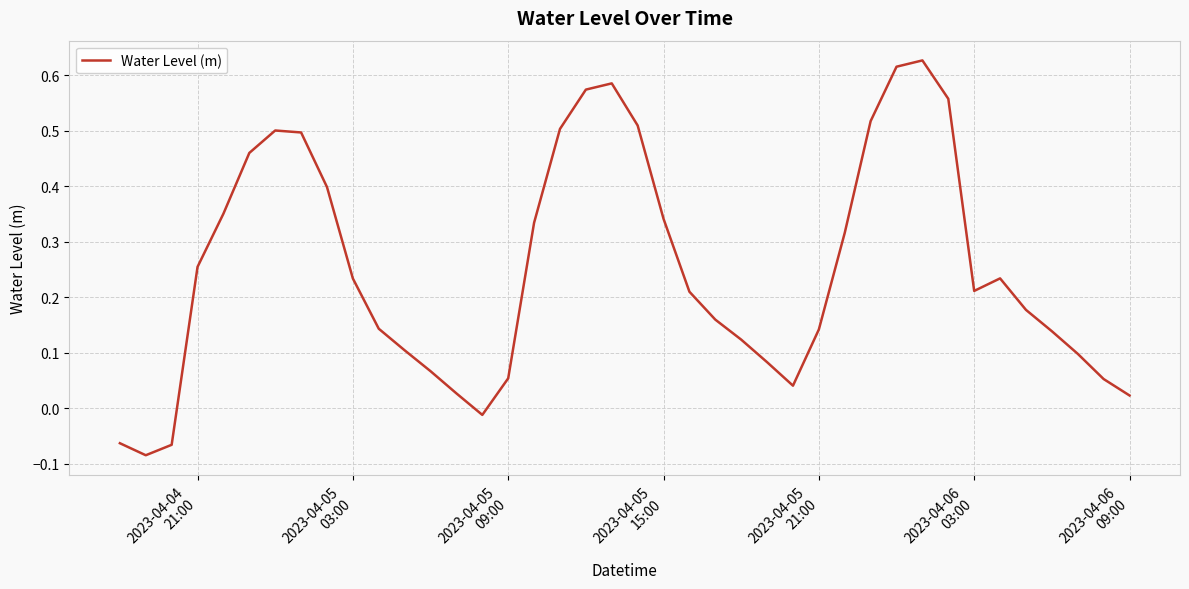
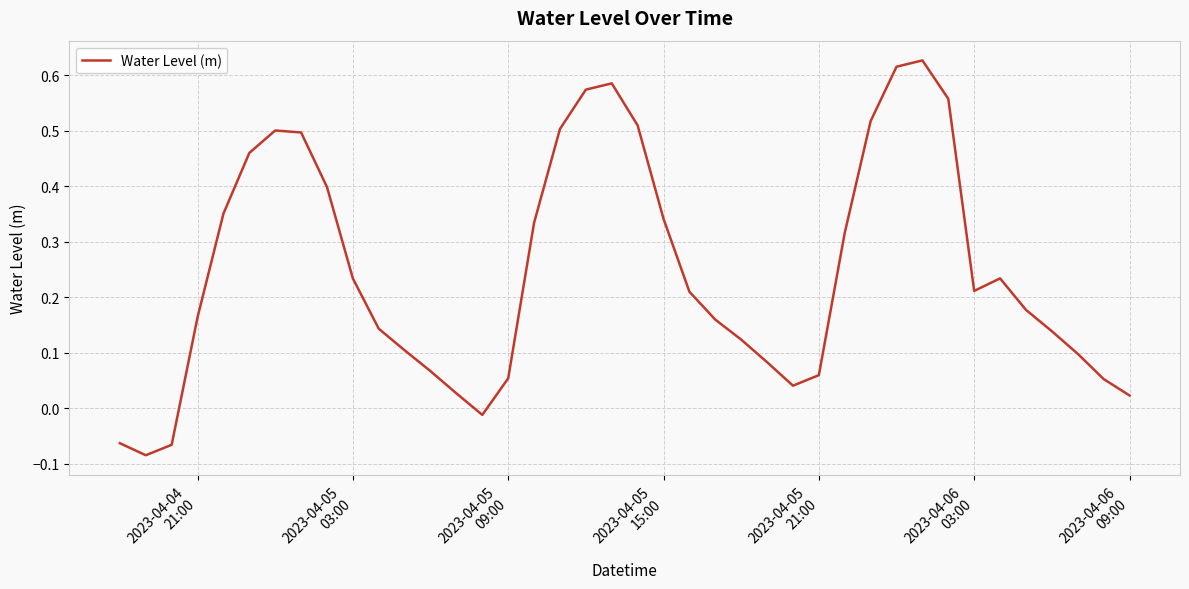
2023-04-04 21:00: 0.25 -> 0.16
2023-04-05 21:00: 0.14 -> 0.06
